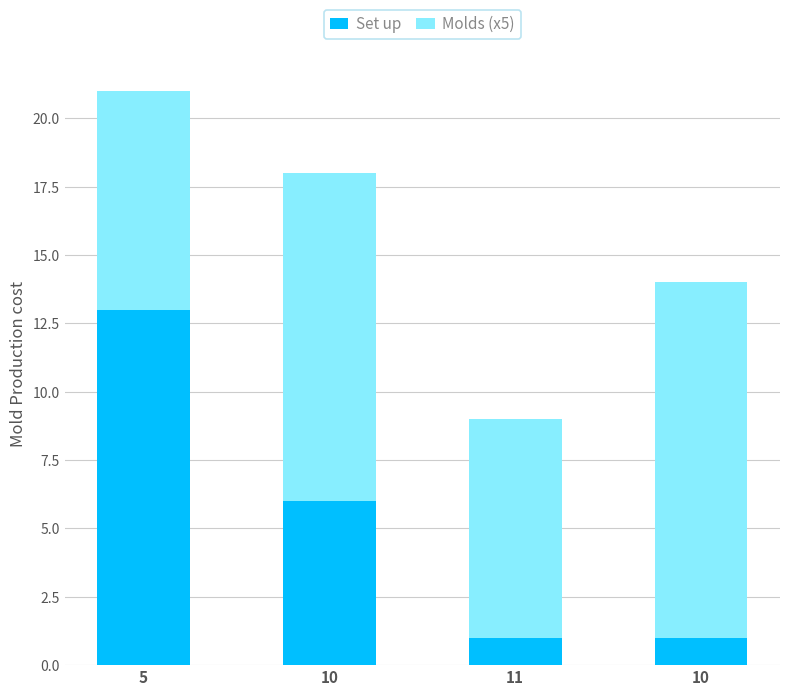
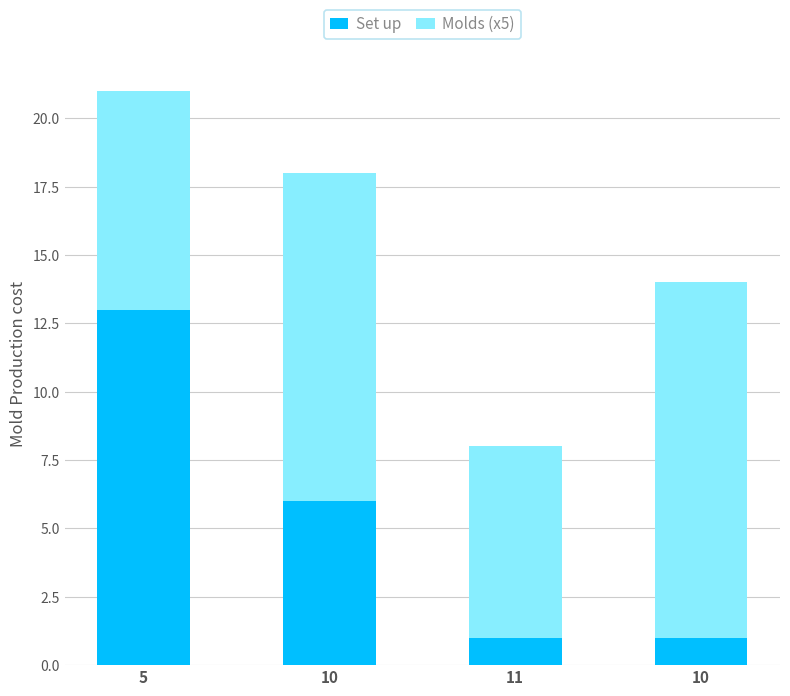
Molds (x5), 11: 8 -> 7
